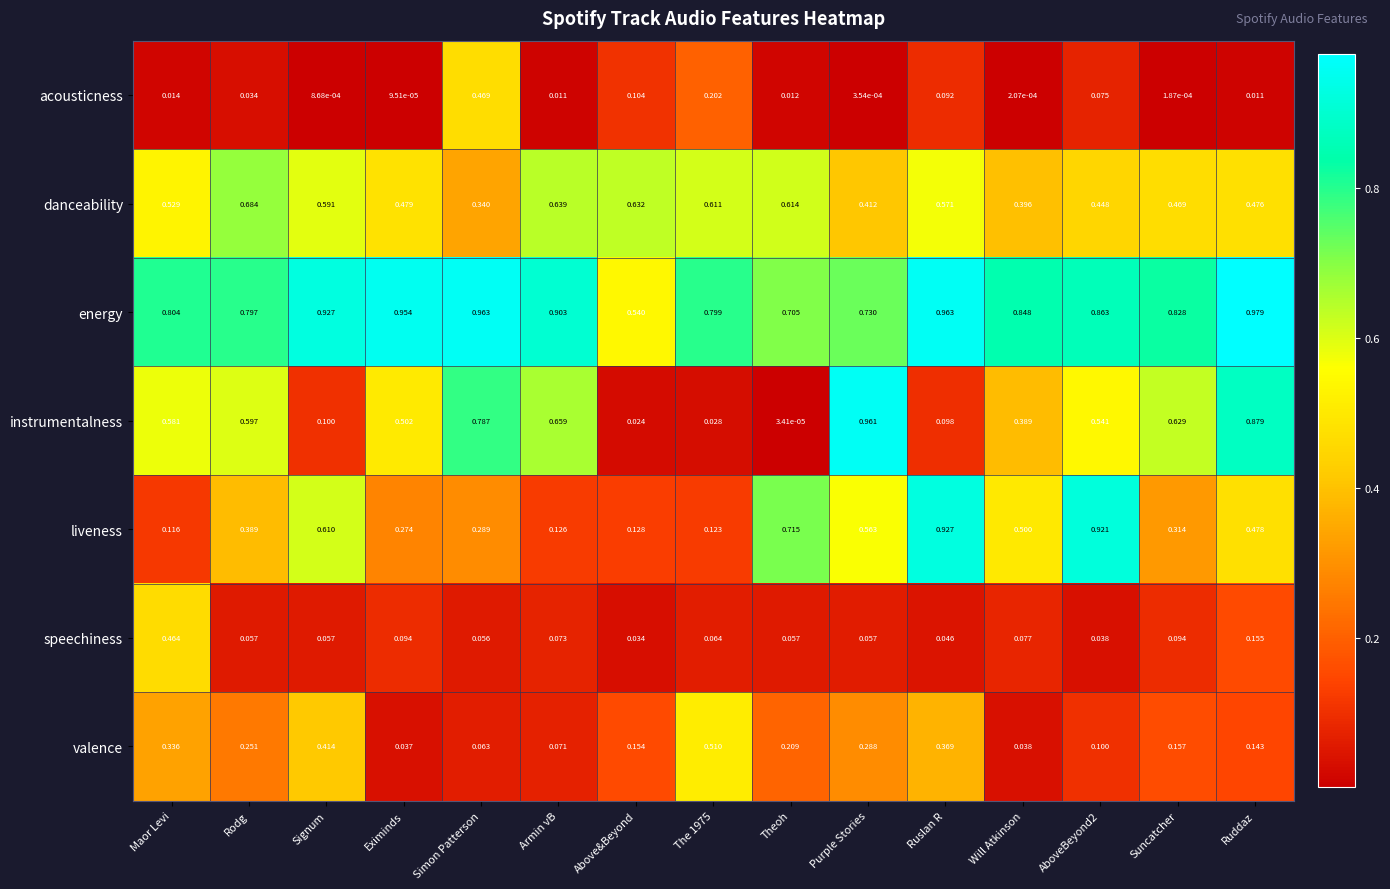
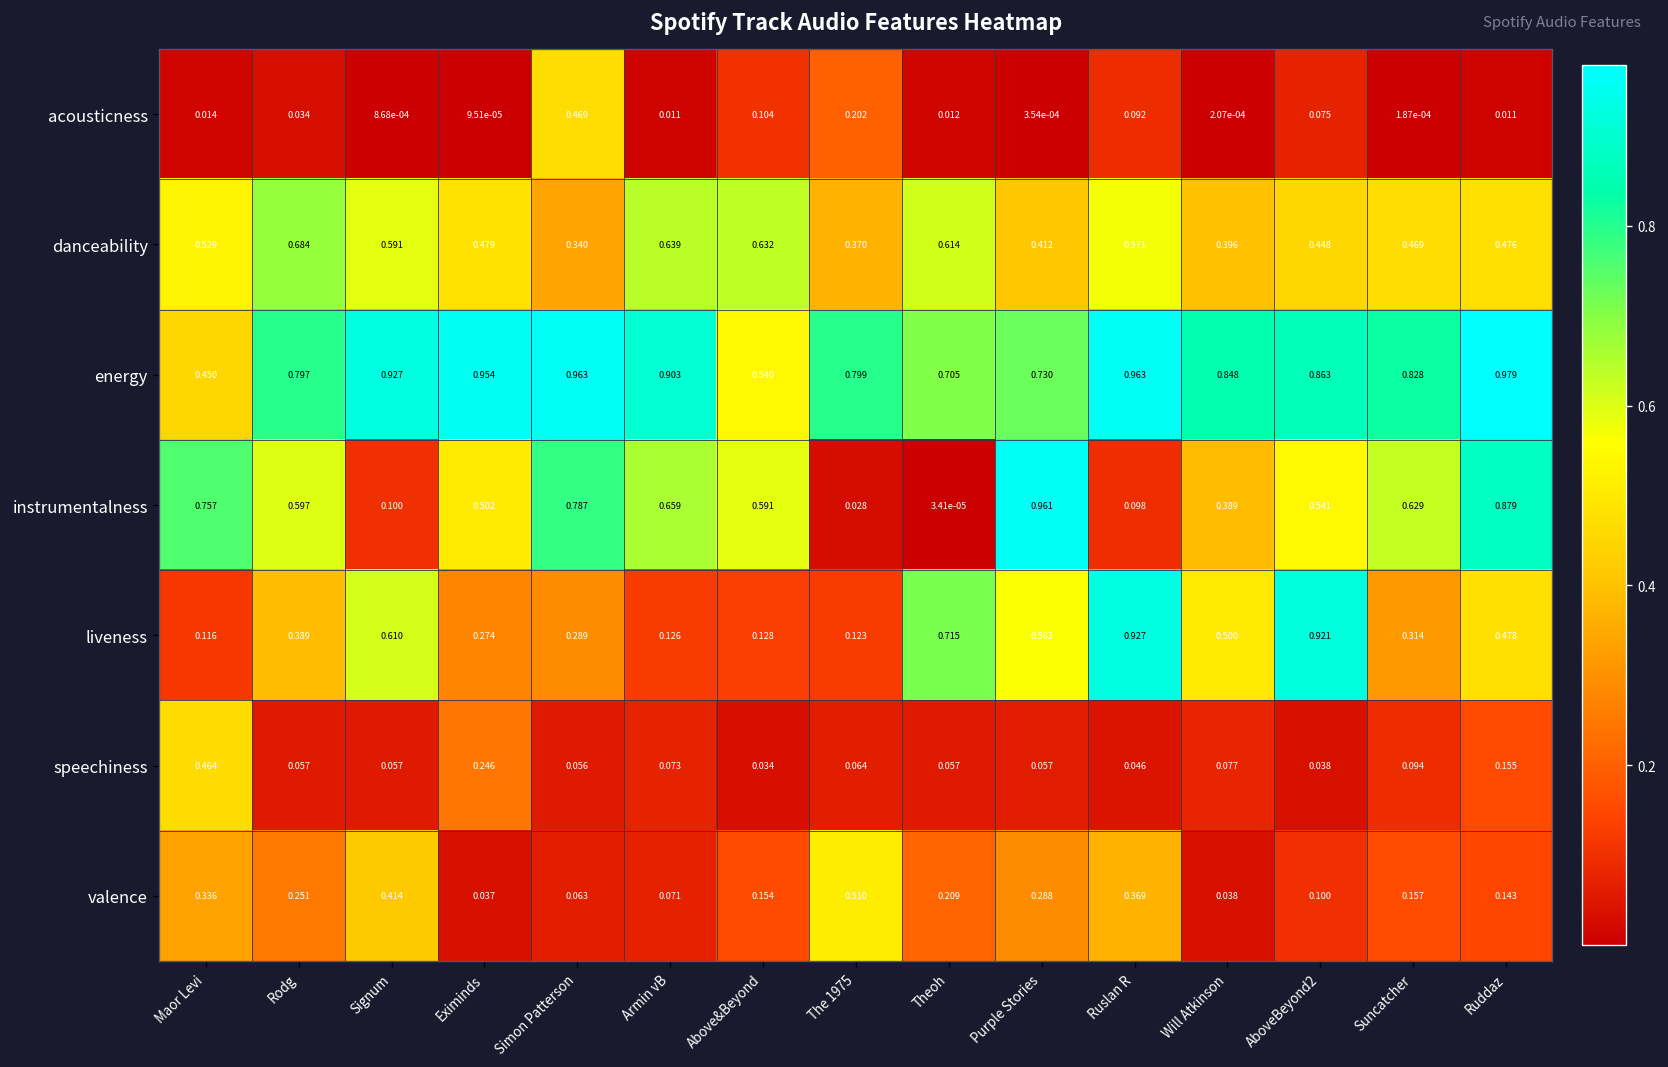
danceability, The 1975: 0.611 -> 0.370
energy, Maor Levi: 0.804 -> 0.450
instrumentalness, Maor Levi: 0.581 -> 0.757
instrumentalness, Above&Beyond: 0.024 -> 0.591
speechiness, Eximinds: 0.094 -> 0.246
